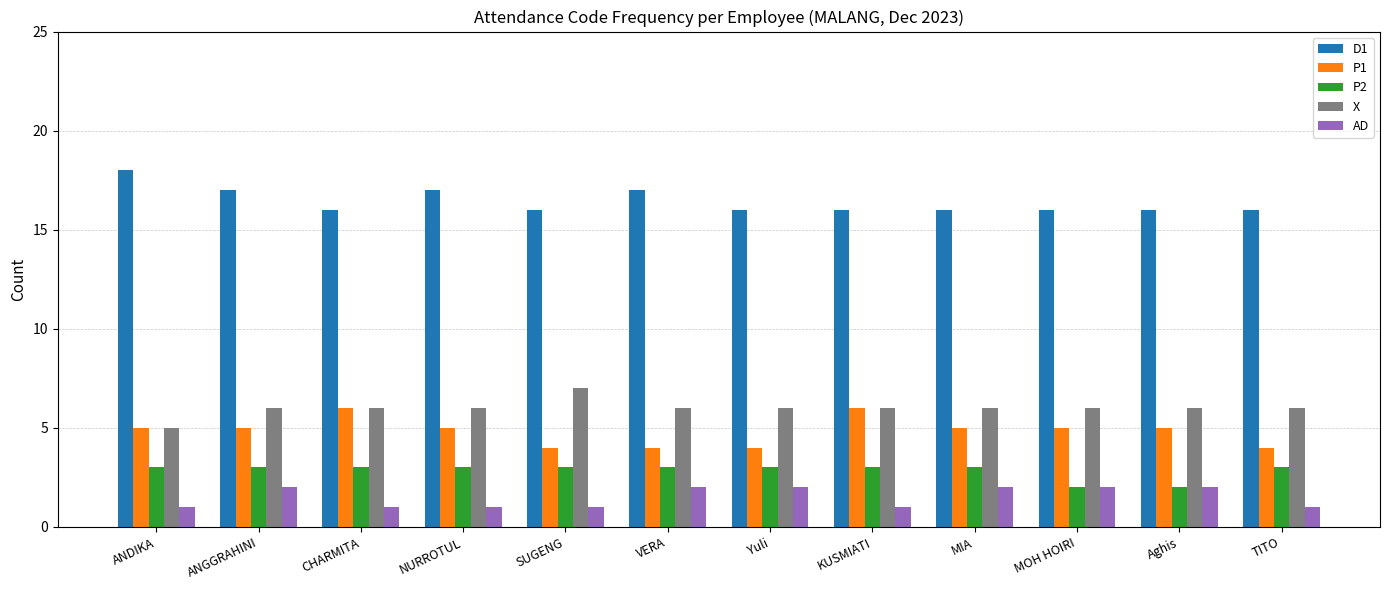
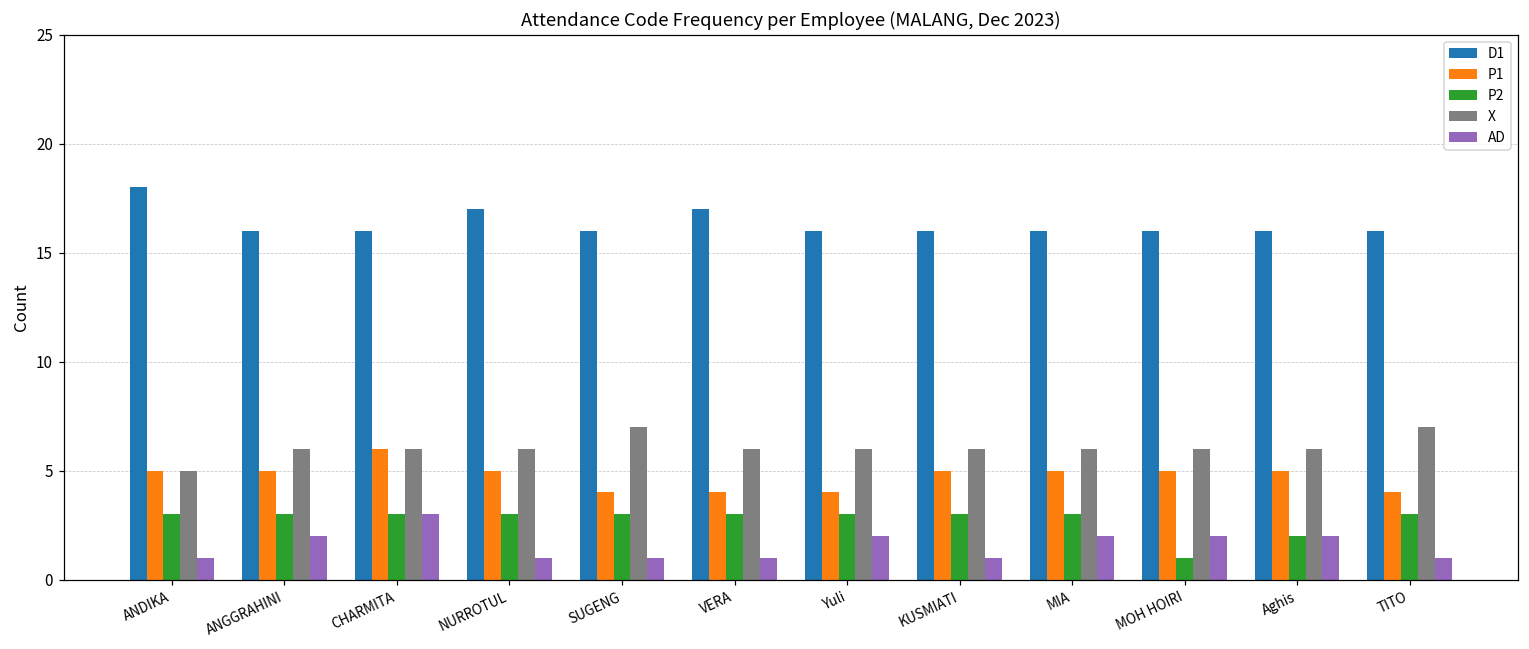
D1, ANGGRAHINI: 17 -> 16
AD, CHARMITA: 1 -> 3
AD, VERA: 2 -> 1
P1, KUSMIATI: 6 -> 5
P2, MOH HOIRI: 2 -> 1
X, TITO: 6 -> 7
